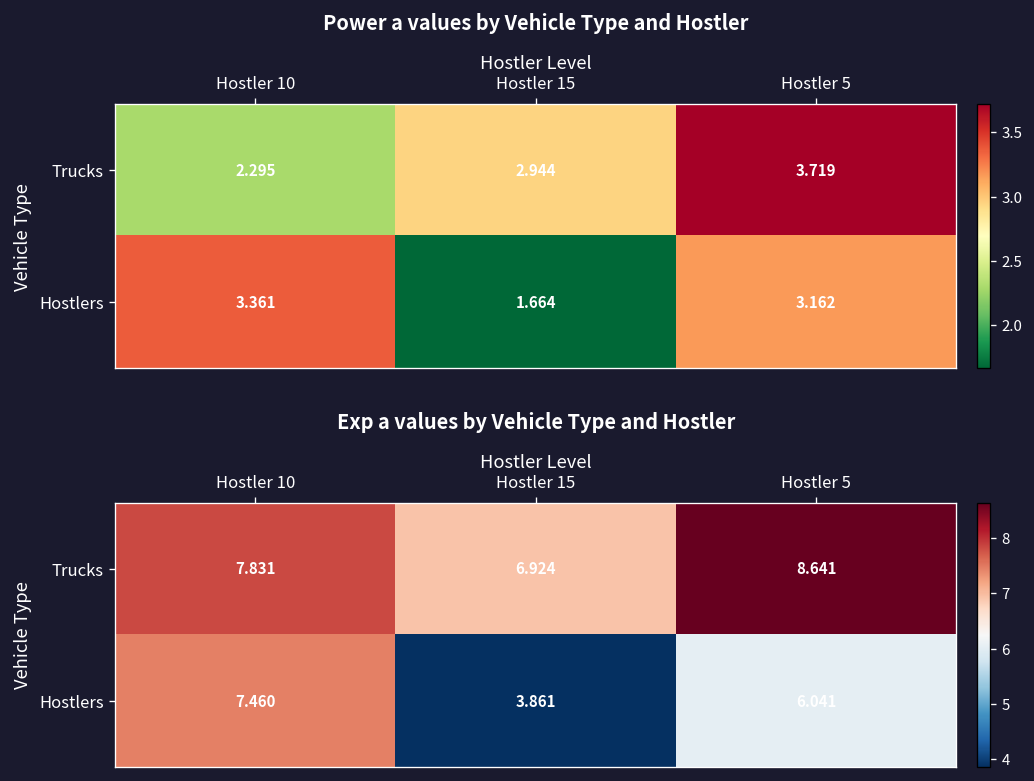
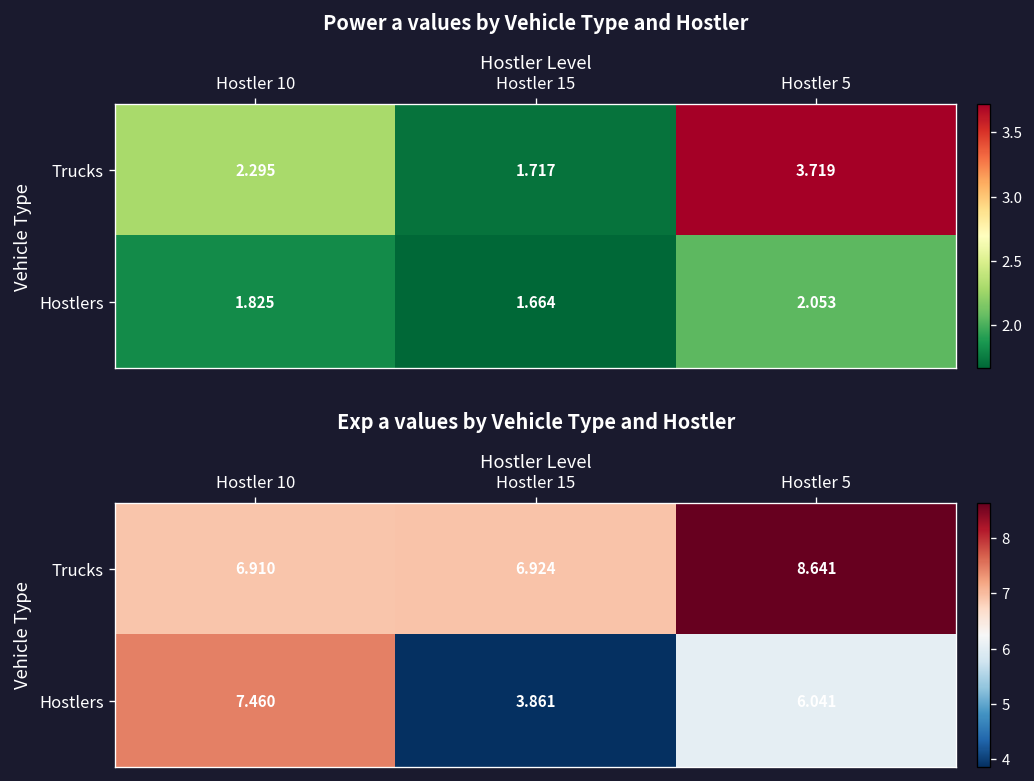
Power a values by Vehicle Type and Hostler, Trucks, Hostler 15: 2.944 -> 1.717
Power a values by Vehicle Type and Hostler, Hostlers, Hostler 10: 3.361 -> 1.825
Power a values by Vehicle Type and Hostler, Hostlers, Hostler 5: 3.162 -> 2.053
Exp a values by Vehicle Type and Hostler, Trucks, Hostler 10: 7.831 -> 6.910
